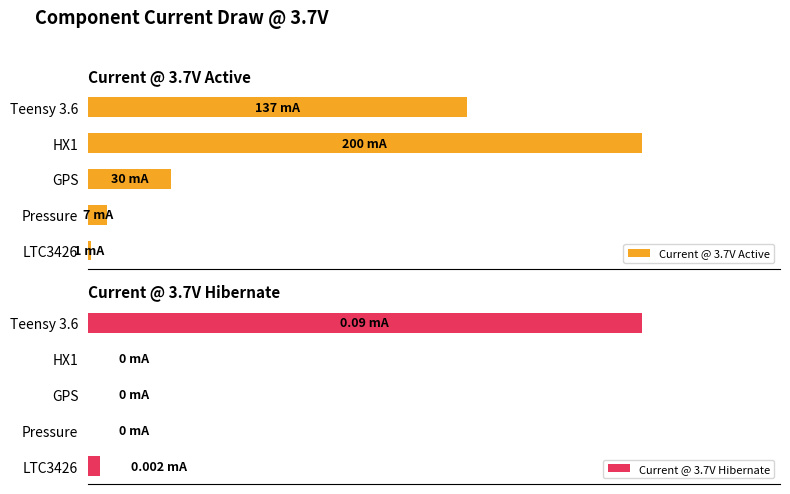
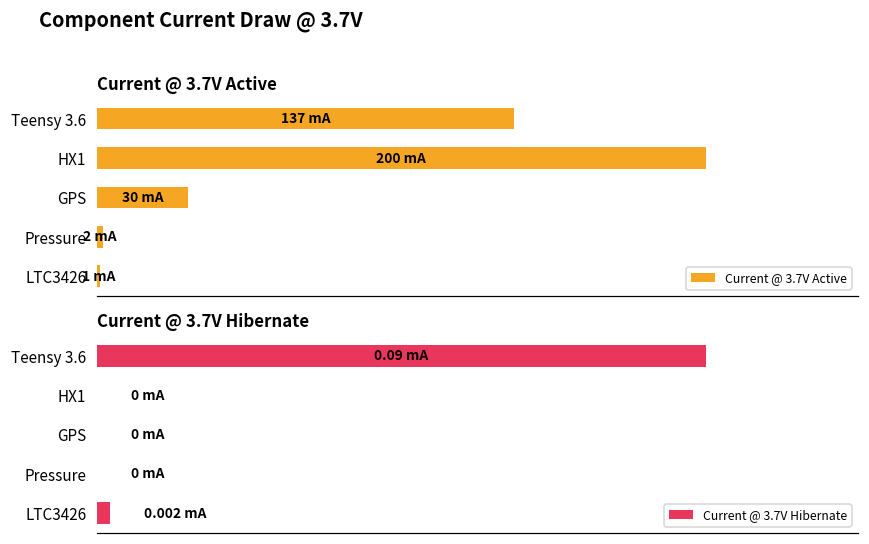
Current @ 3.7V Active, Pressure: 7 -> 2
